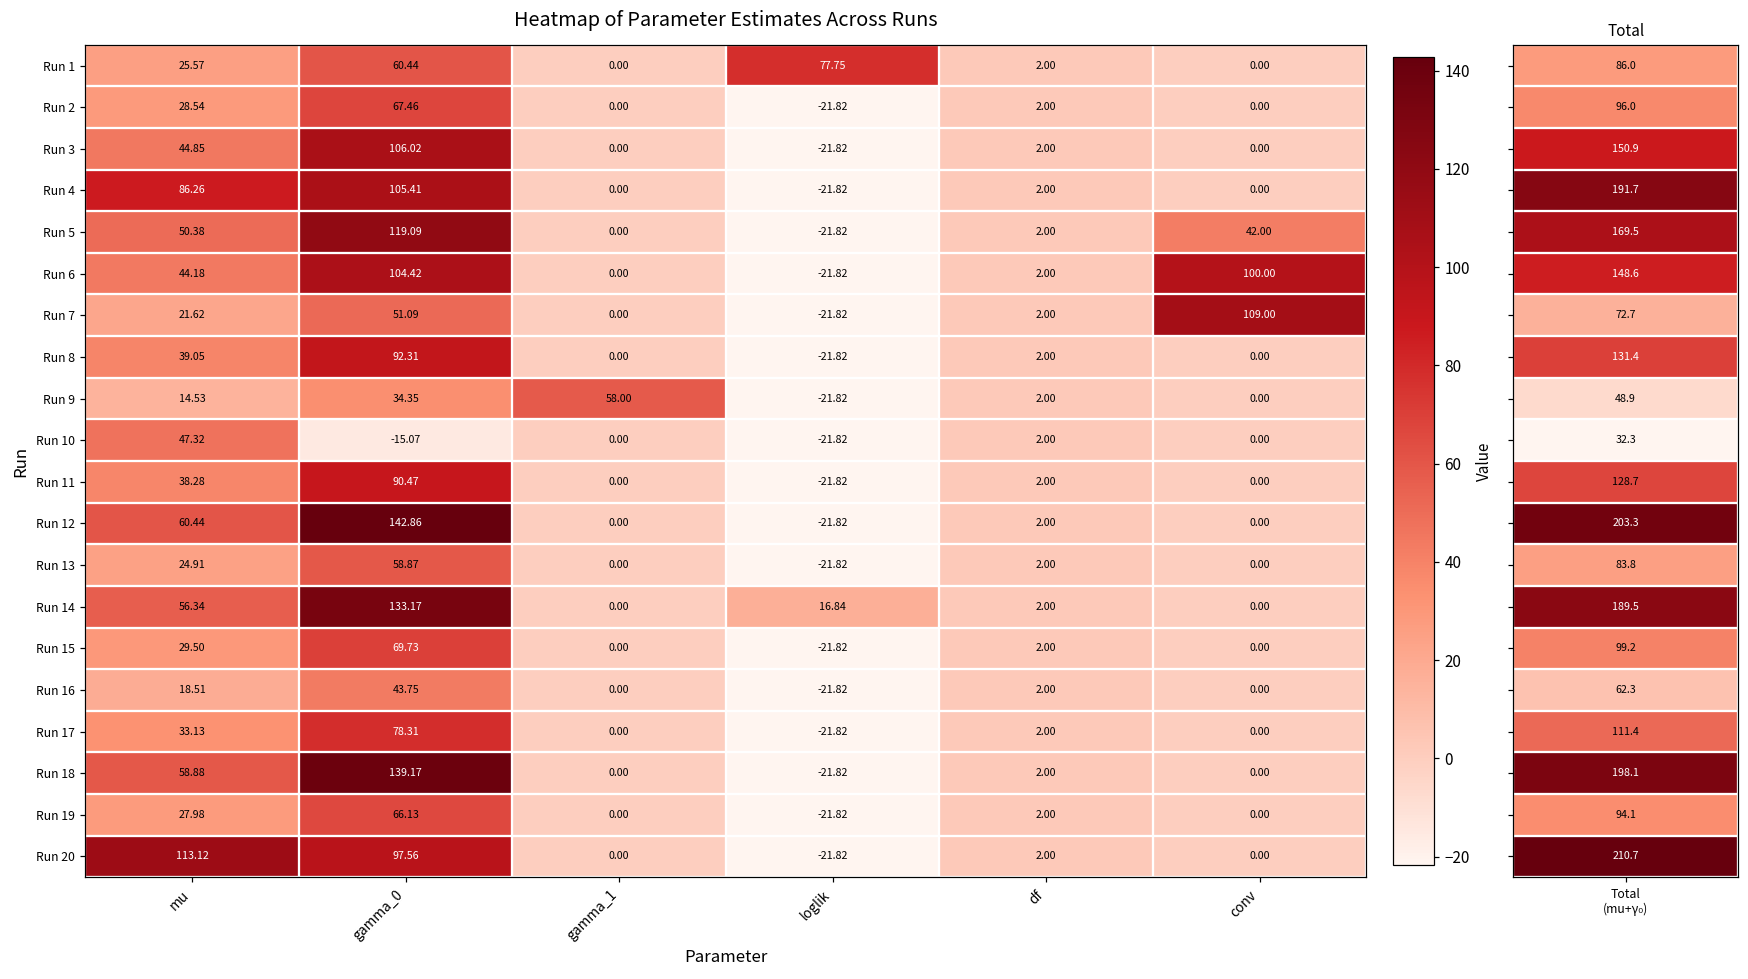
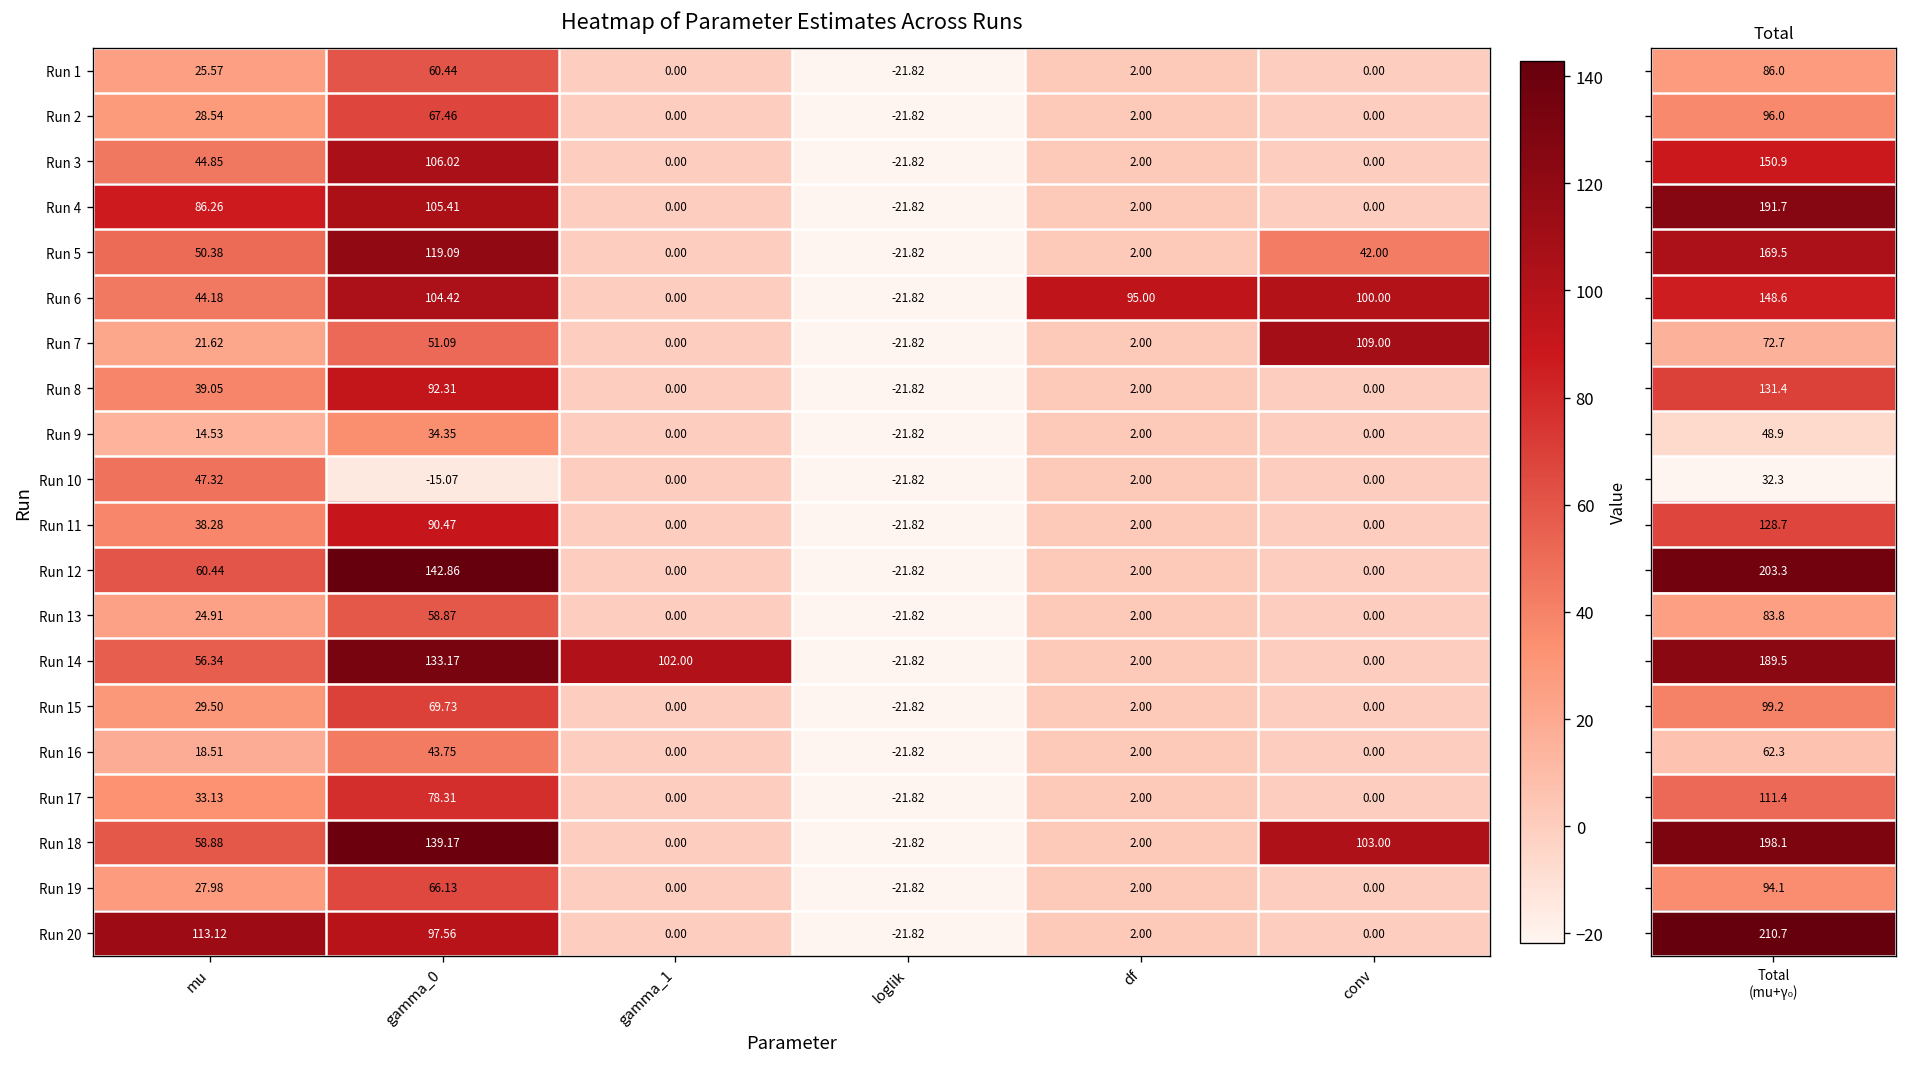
Run 1, loglik: 77.75 -> -21.82
Run 6, df: 2.00 -> 95.00
Run 9, gamma_1: 58.00 -> 0.00
Run 14, gamma_1: 0.00 -> 102.00
Run 14, loglik: 16.84 -> -21.82
Run 18, conv: 0.00 -> 103.00
